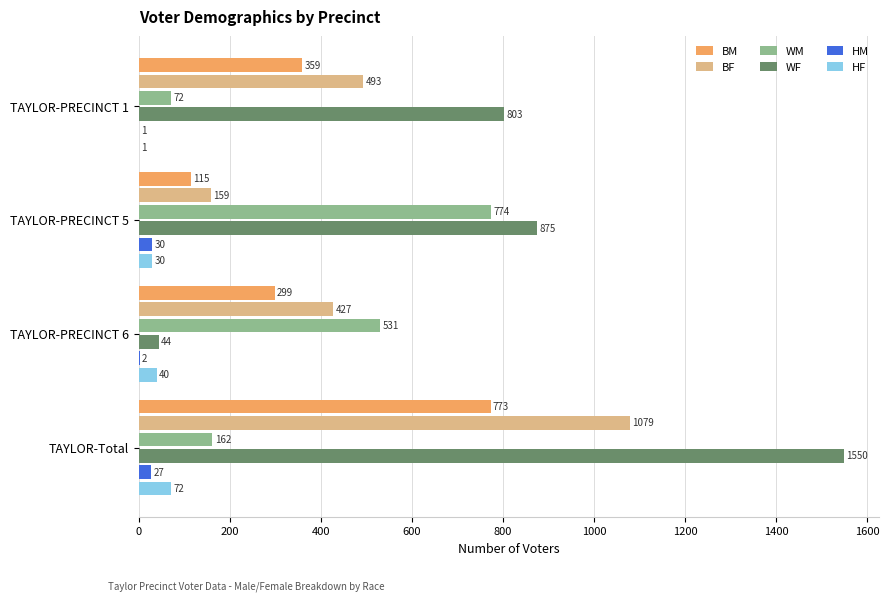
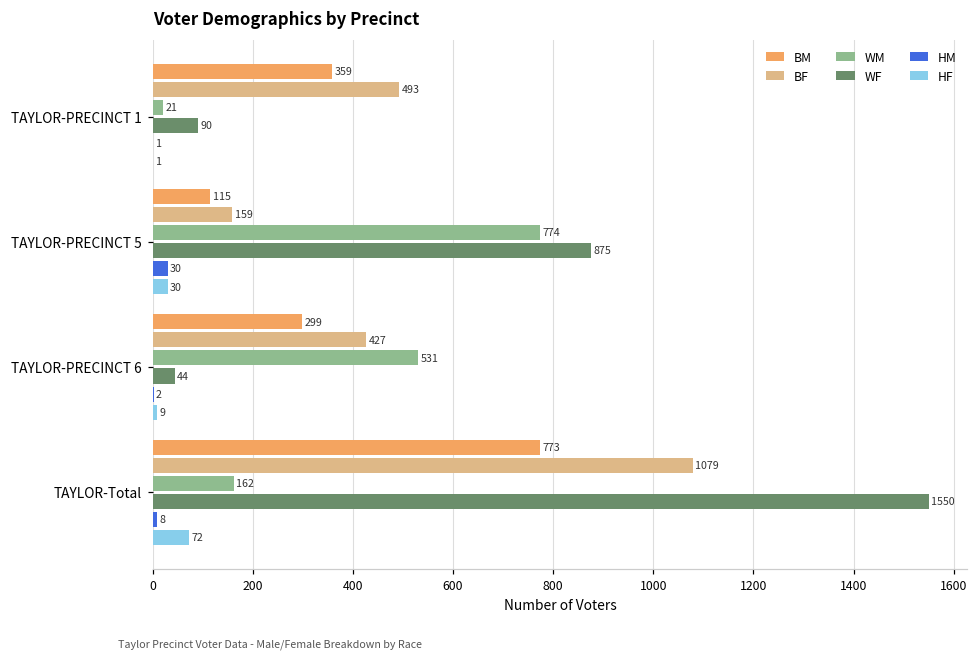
WM, TAYLOR-PRECINCT 1: 72 -> 21
WF, TAYLOR-PRECINCT 1: 803 -> 90
HF, TAYLOR-PRECINCT 6: 40 -> 9
HM, TAYLOR-Total: 27 -> 8
